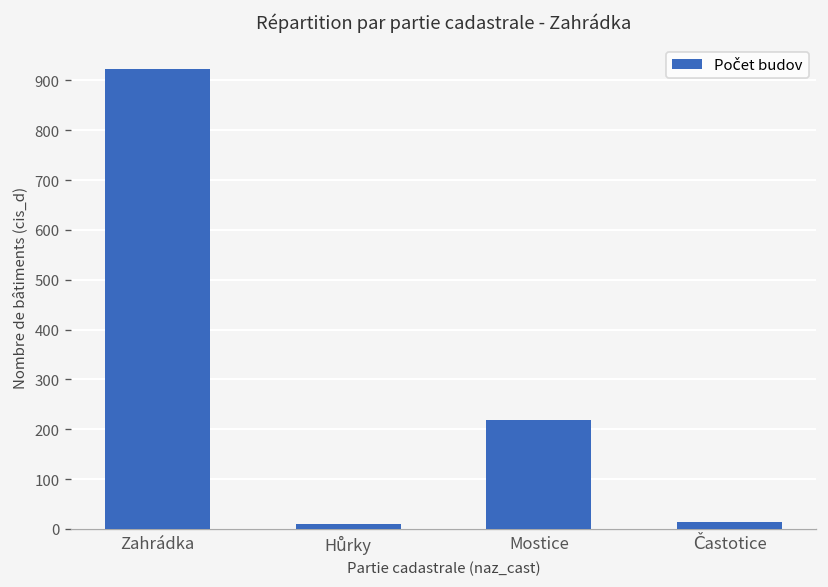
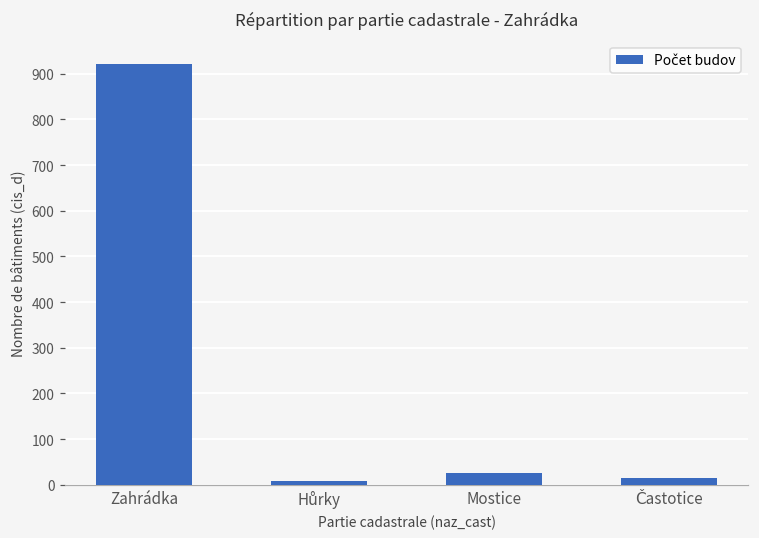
Mostice: 220 -> 30
